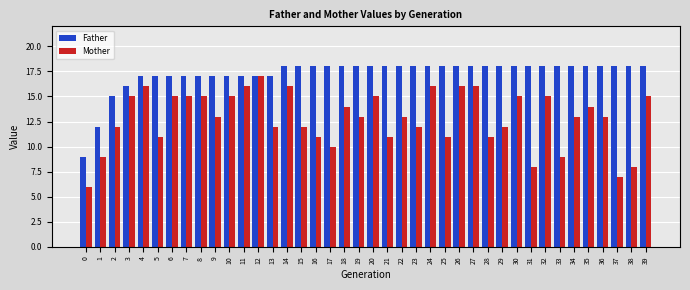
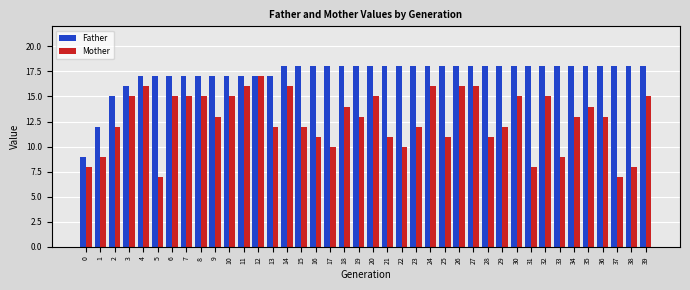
Mother, 0: 6 -> 8
Mother, 5: 11 -> 7
Mother, 22: 13 -> 10
